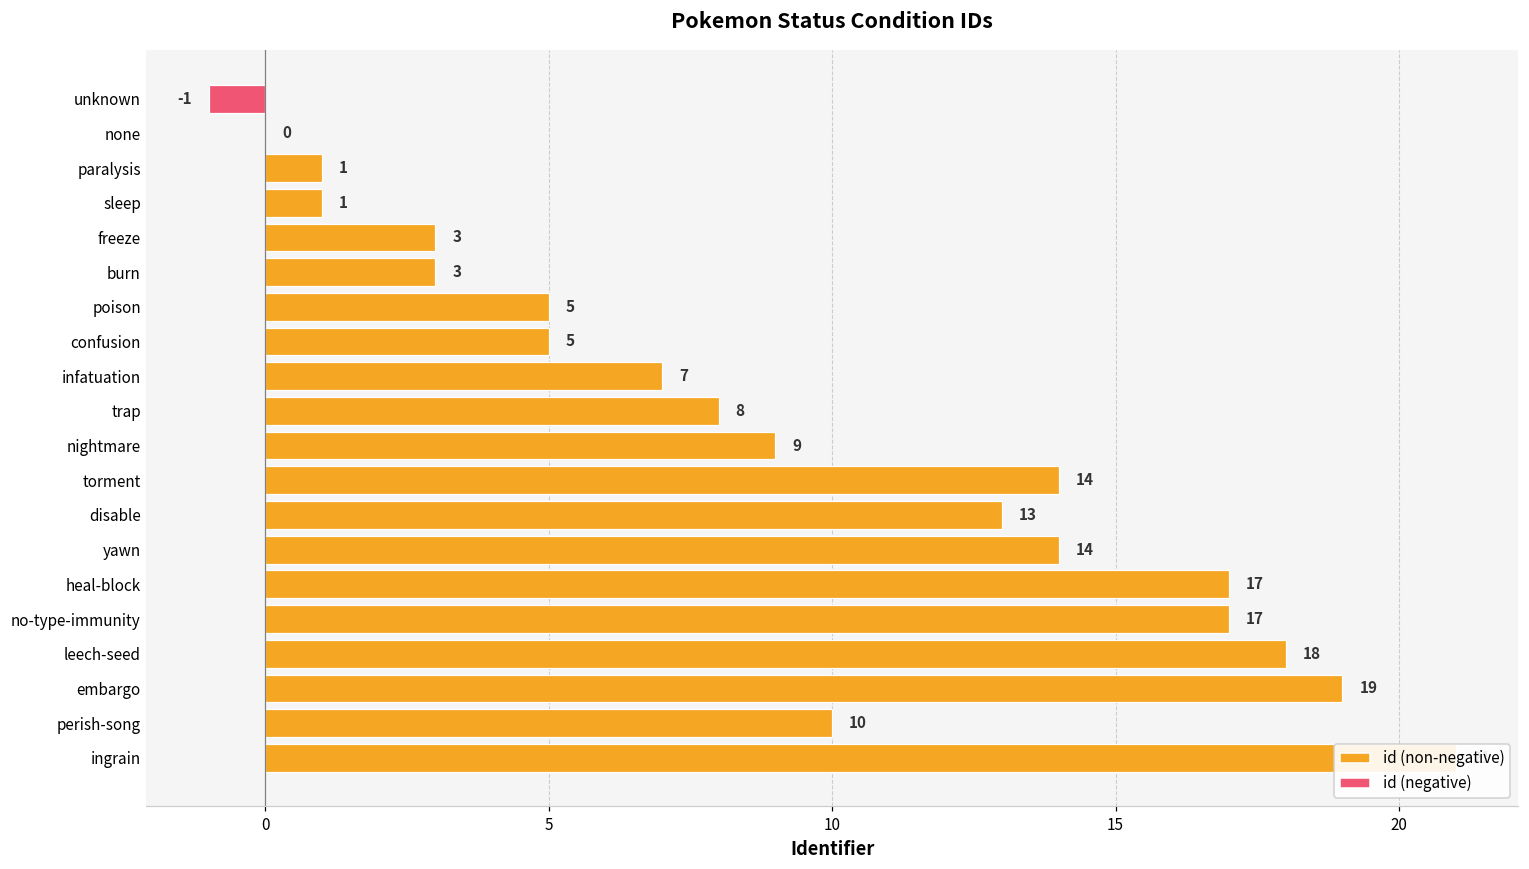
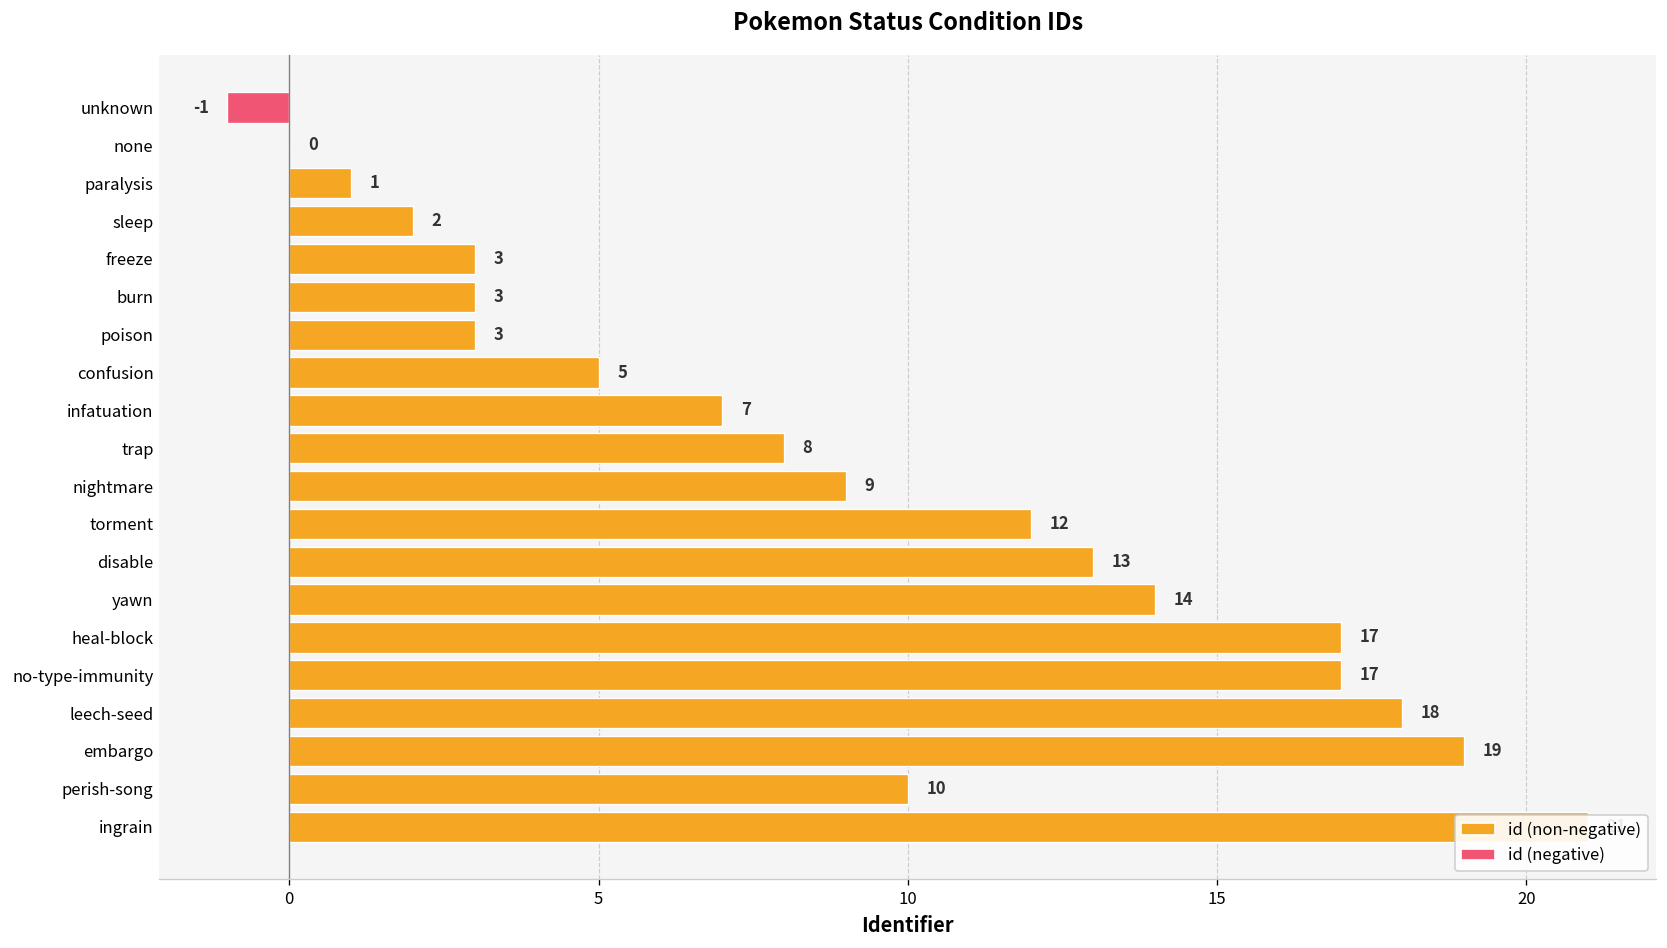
sleep: 1 -> 2
poison: 5 -> 3
torment: 14 -> 12
